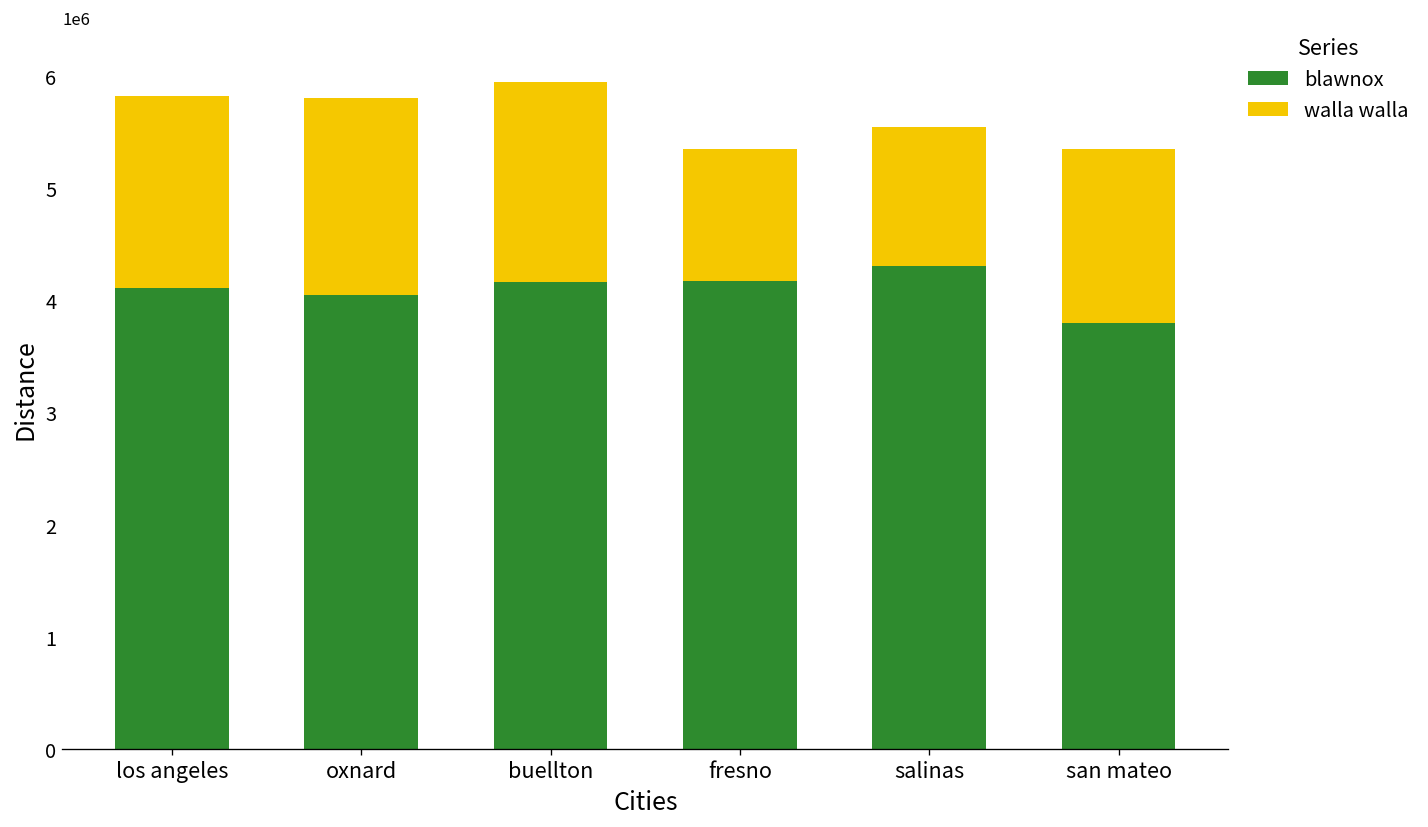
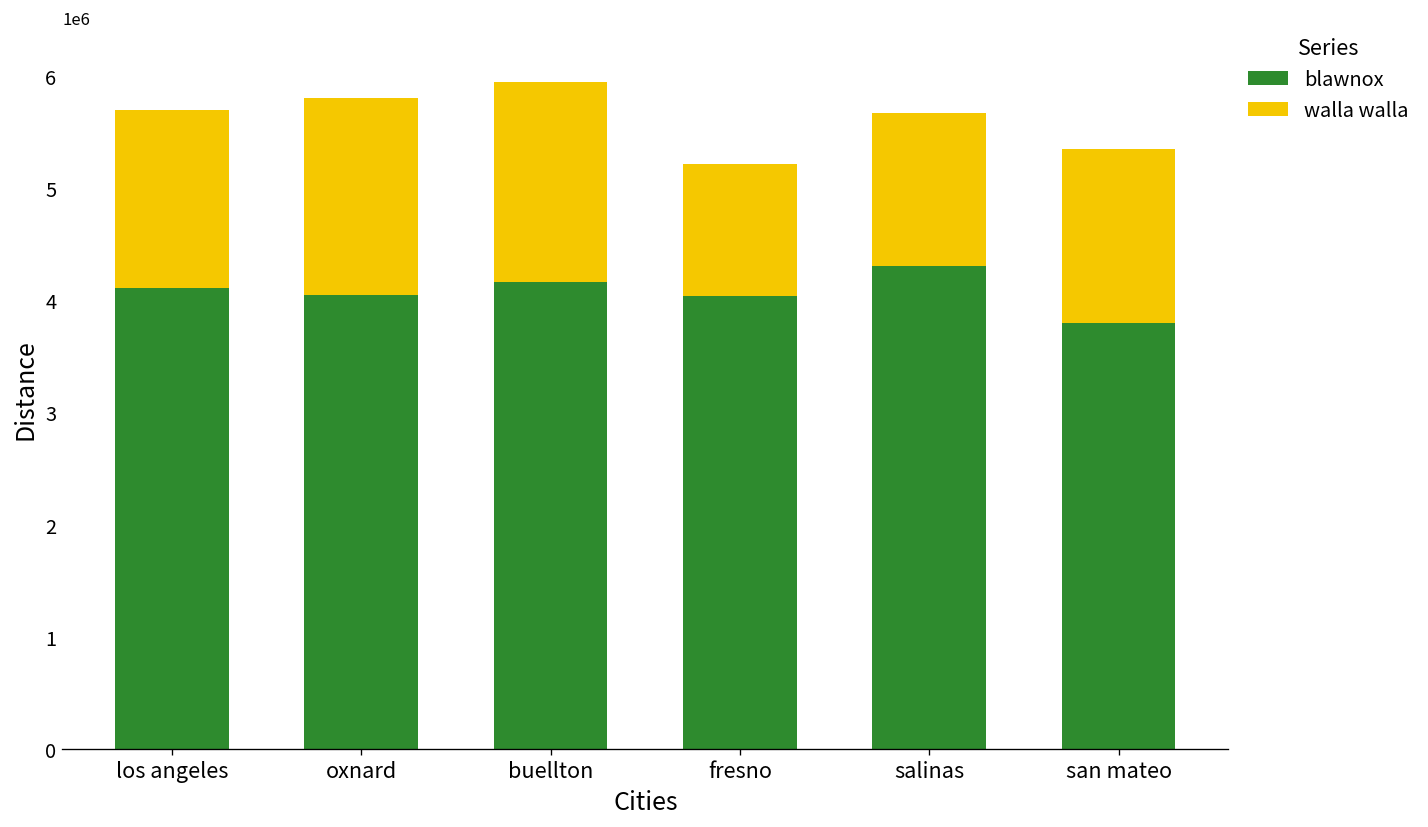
walla walla, los angeles: 1700000 -> 1600000
blawnox, fresno: 4200000 -> 4000000
walla walla, salinas: 1200000 -> 1400000
